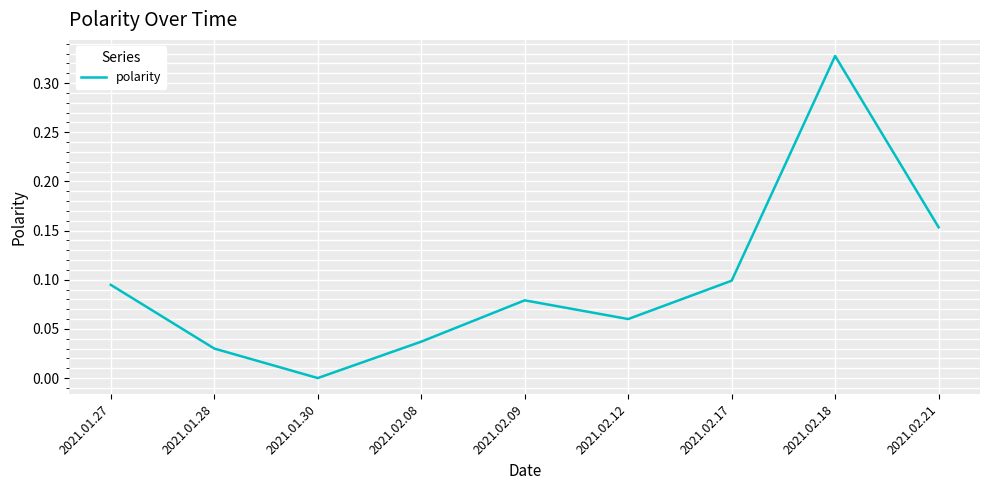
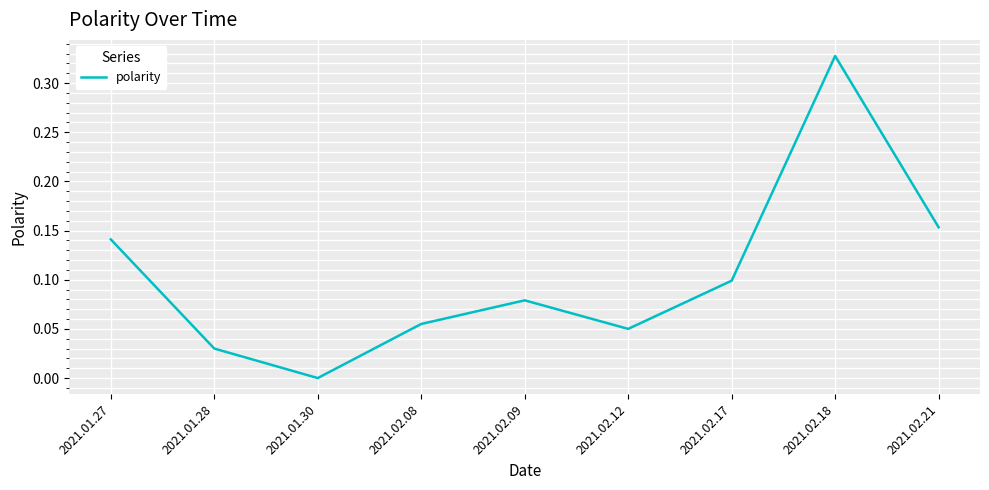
2021.01.27: 0.09 -> 0.14
2021.02.08: 0.04 -> 0.06
2021.02.12: 0.06 -> 0.05
